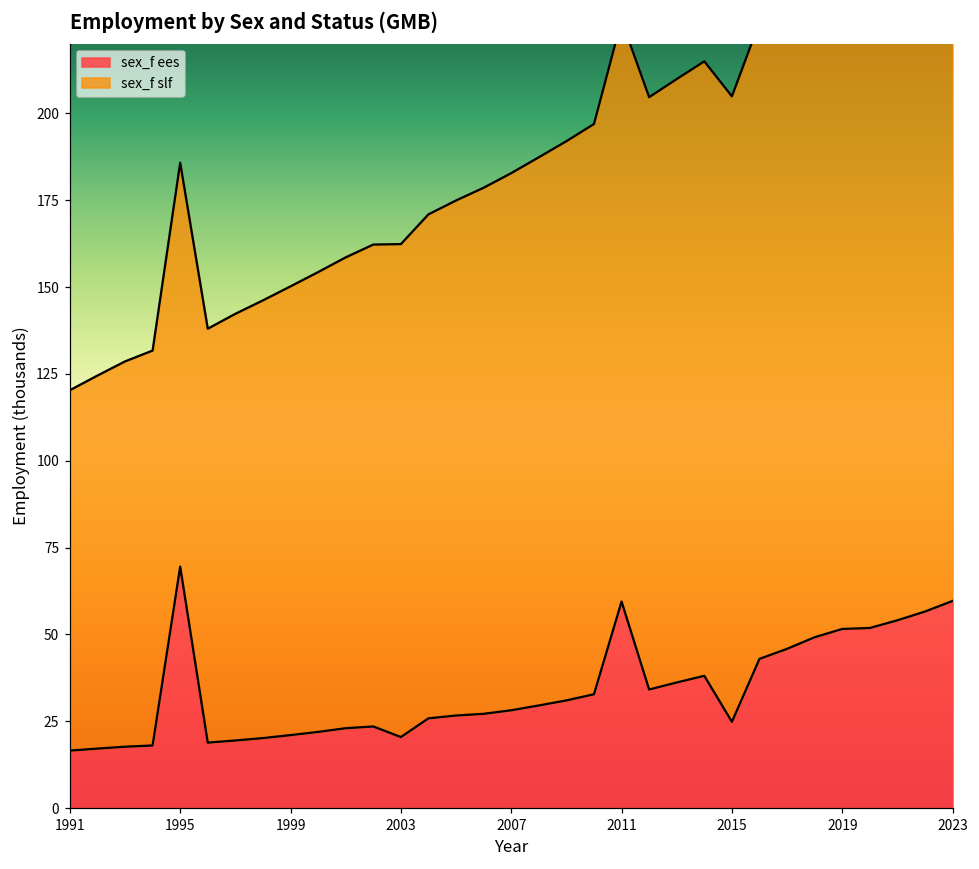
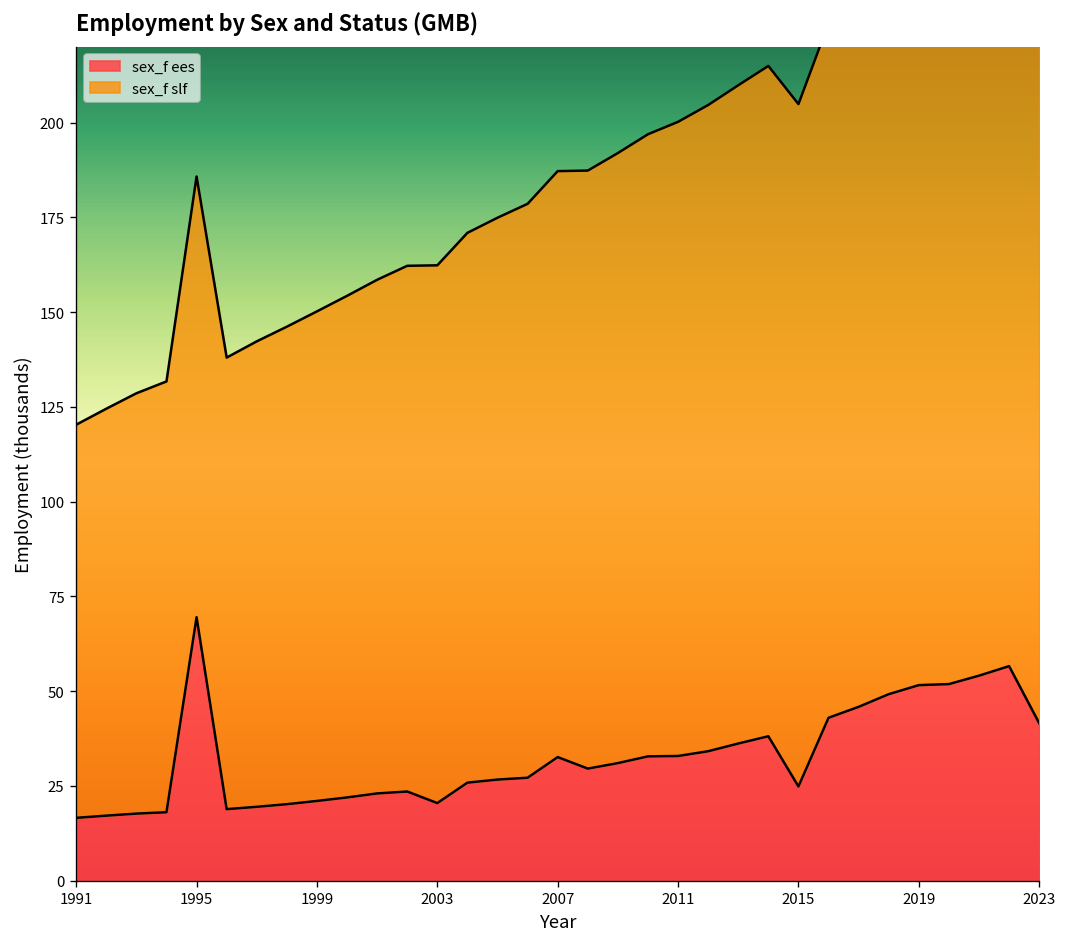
sex_f ees, 2007: 28 -> 33
sex_f ees, 2011: 59 -> 33
sex_f ees, 2023: 60 -> 42
